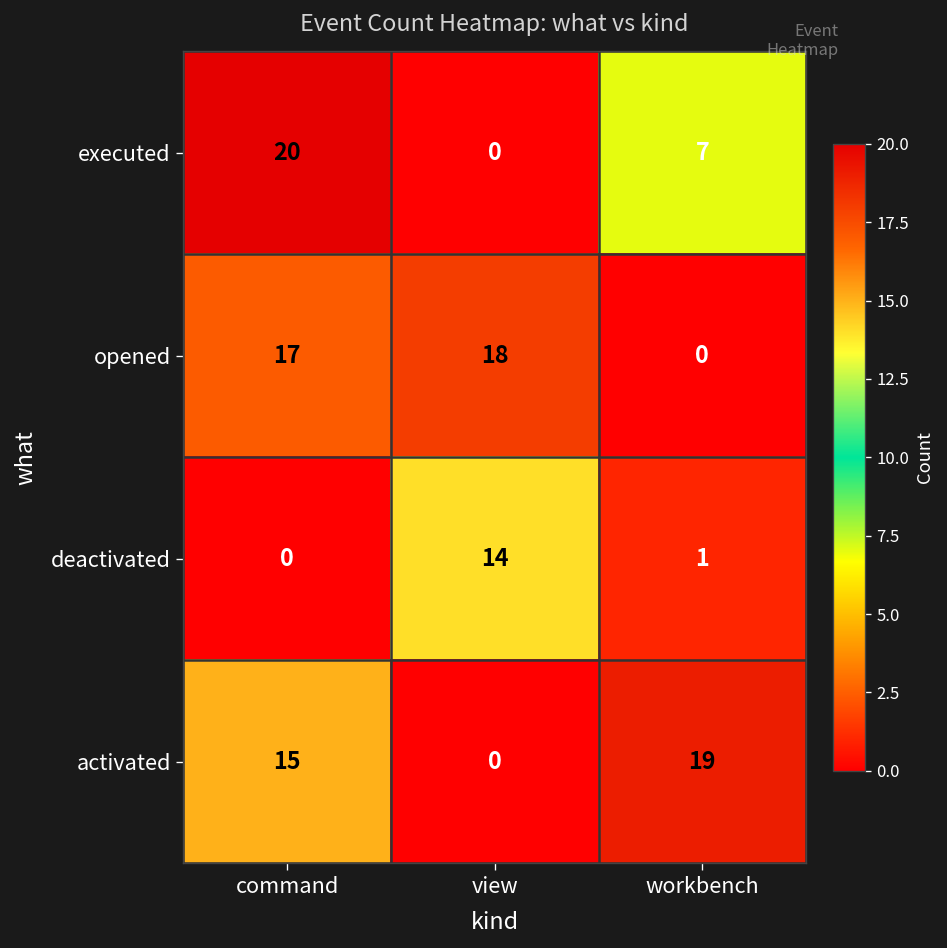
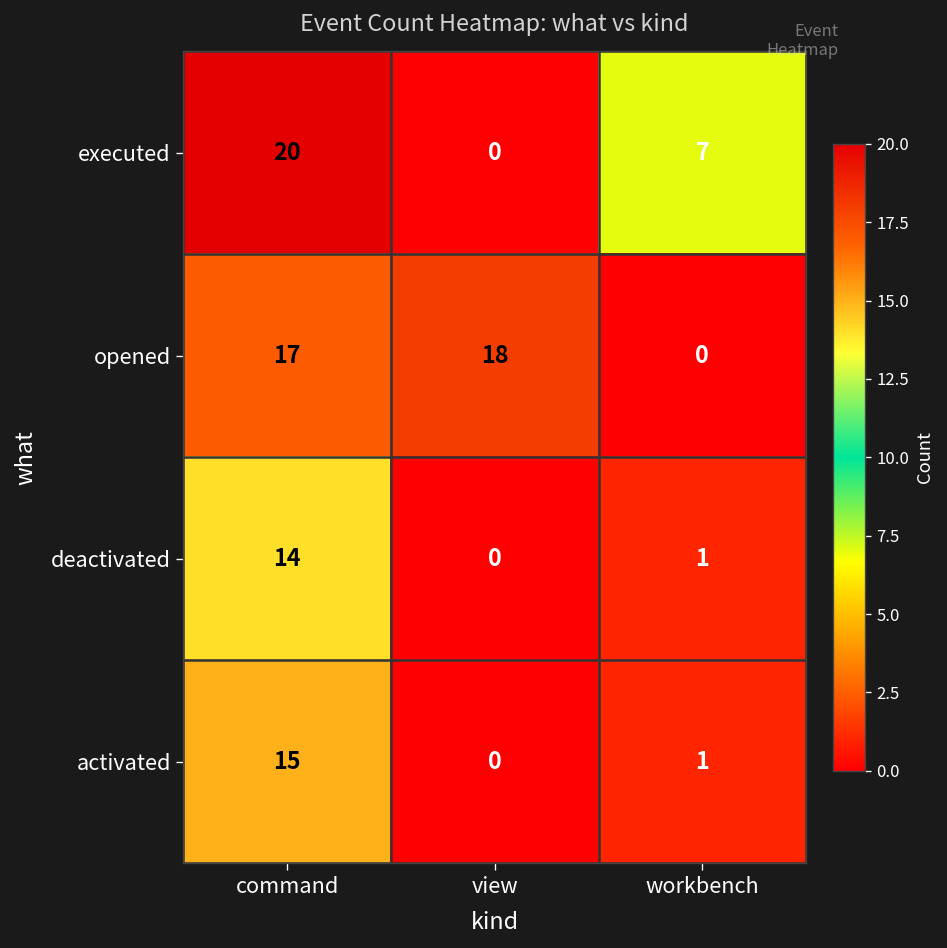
deactivated, command: 0 -> 14
deactivated, view: 14 -> 0
activated, workbench: 19 -> 1
